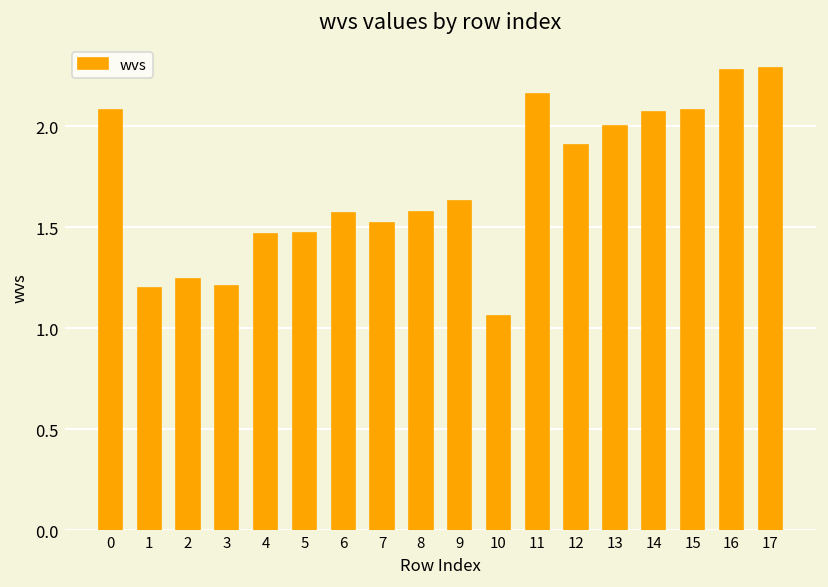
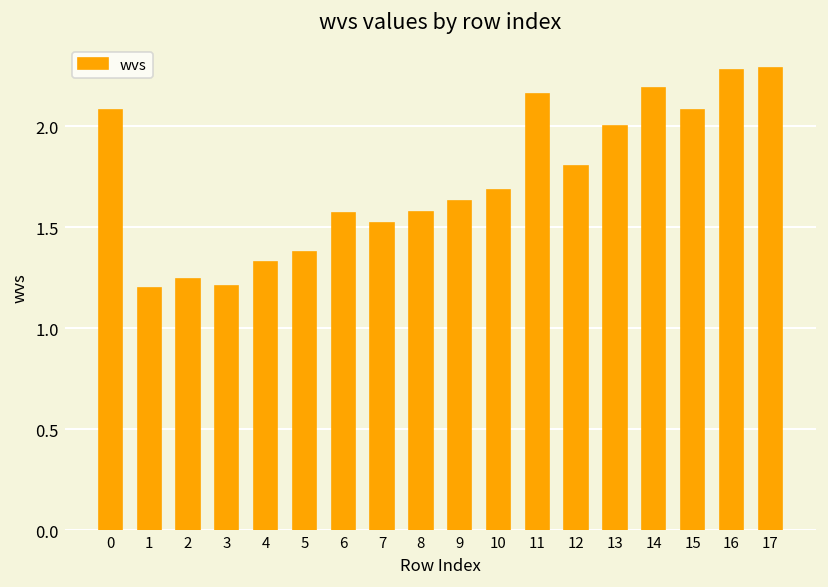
4: 1.47 -> 1.33
5: 1.47 -> 1.37
10: 1.06 -> 1.69
12: 1.91 -> 1.80
14: 2.07 -> 2.19
